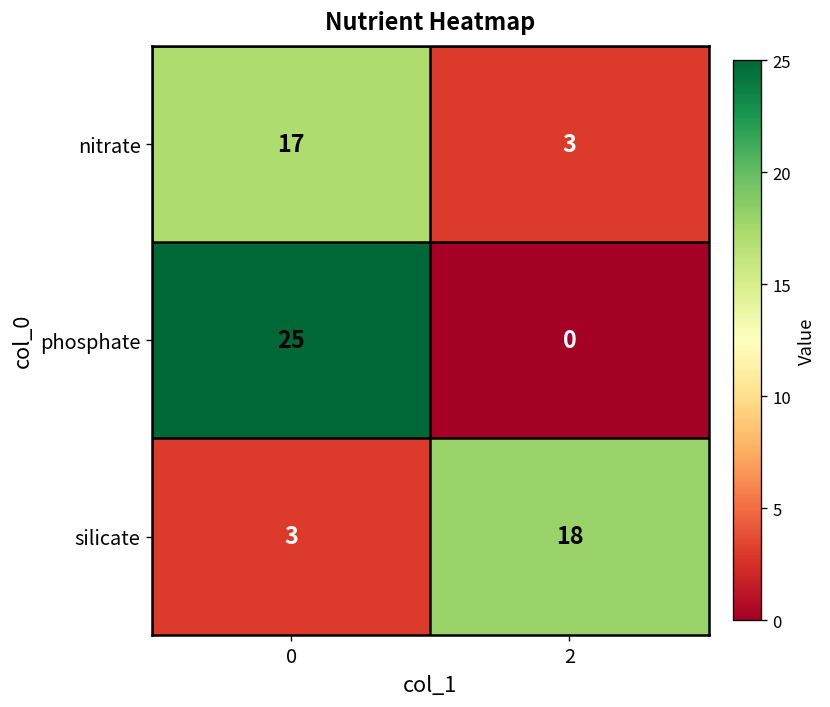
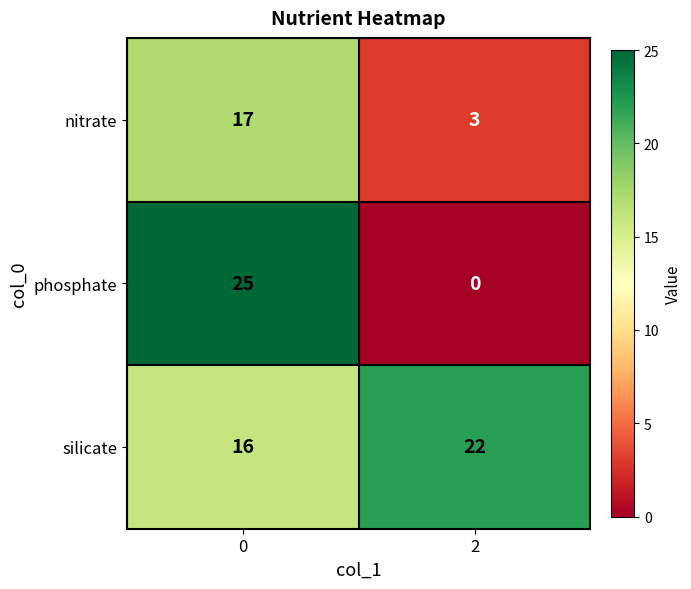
silicate, 0: 3 -> 16
silicate, 2: 18 -> 22
